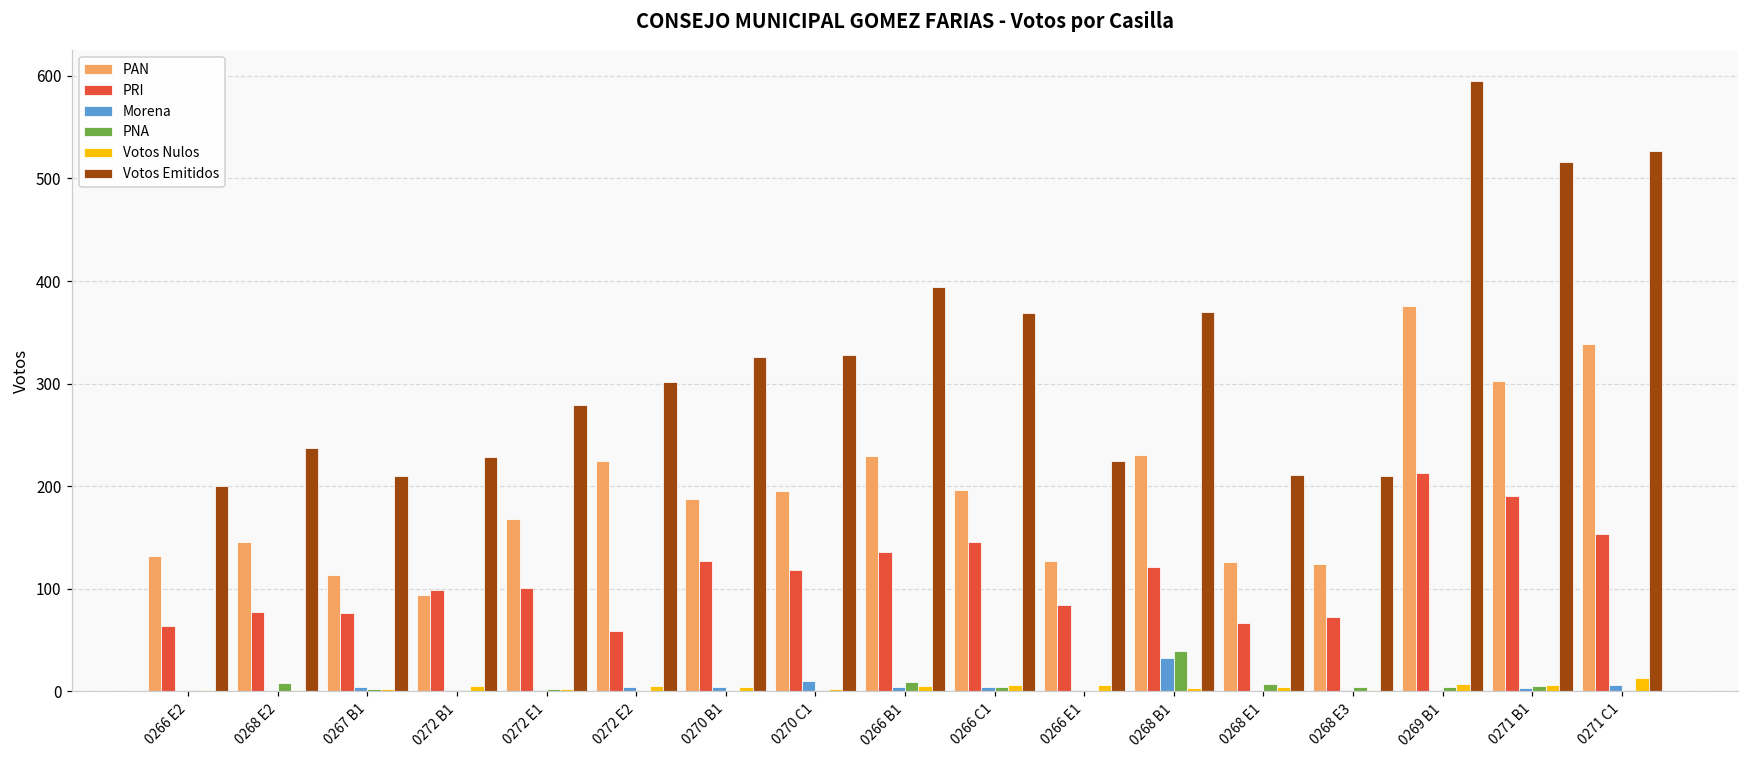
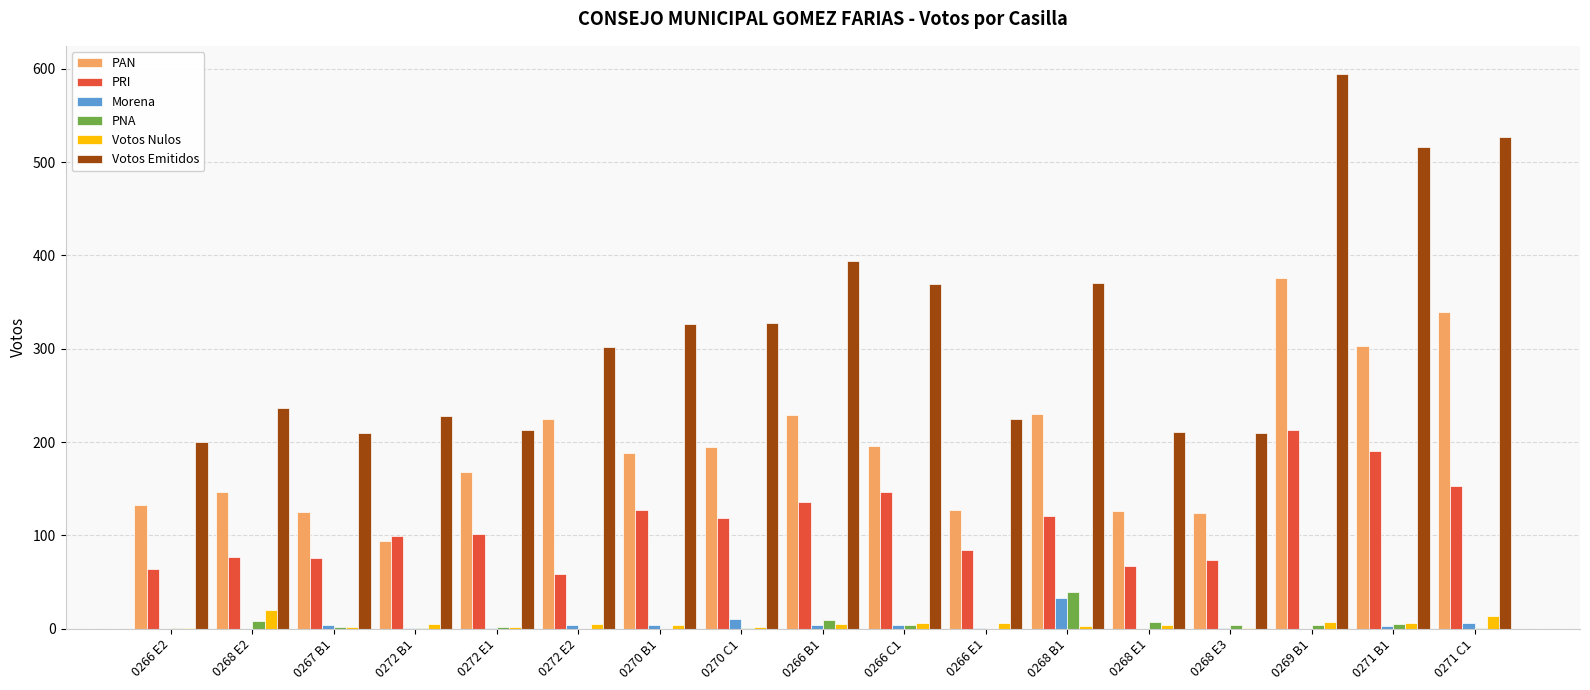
Votos Nulos, 0268 E2: 0 -> 20
PAN, 0267 B1: 110 -> 130
Votos Emitidos, 0272 E1: 280 -> 210
